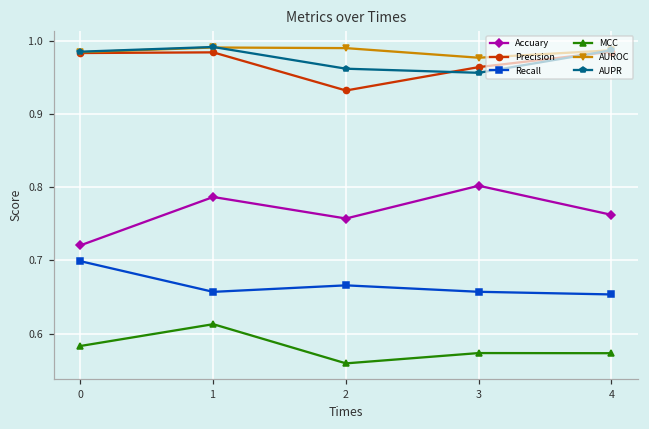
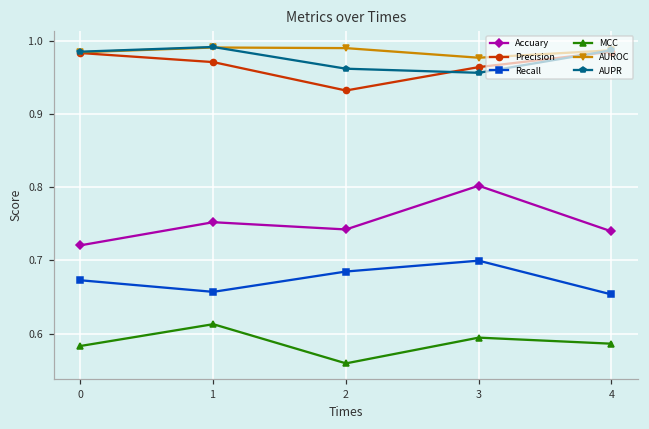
Recall, 0: 0.70 -> 0.67
Accuary, 1: 0.79 -> 0.75
Precision, 1: 0.98 -> 0.97
Accuary, 2: 0.76 -> 0.74
Recall, 2: 0.67 -> 0.68
Recall, 3: 0.66 -> 0.70
MCC, 3: 0.57 -> 0.59
Accuary, 4: 0.76 -> 0.74
MCC, 4: 0.57 -> 0.59
